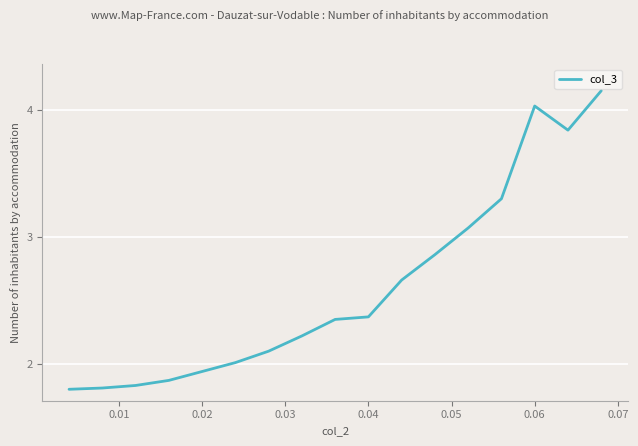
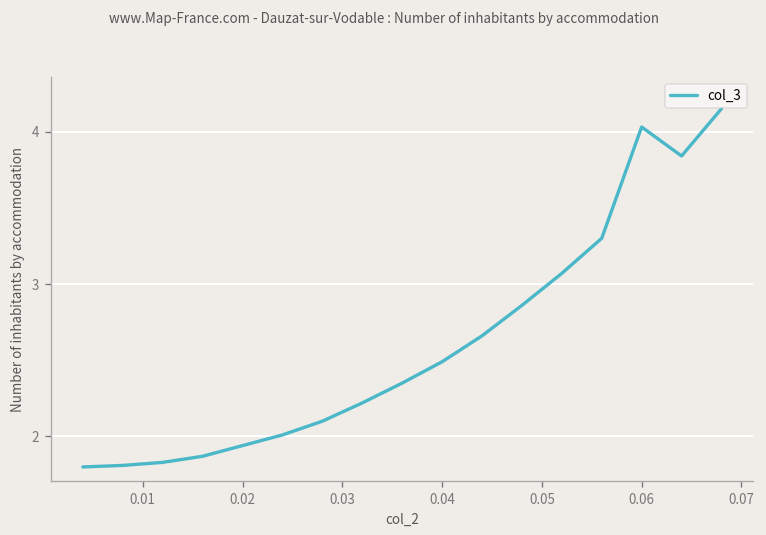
0.04: 2.37 -> 2.49
